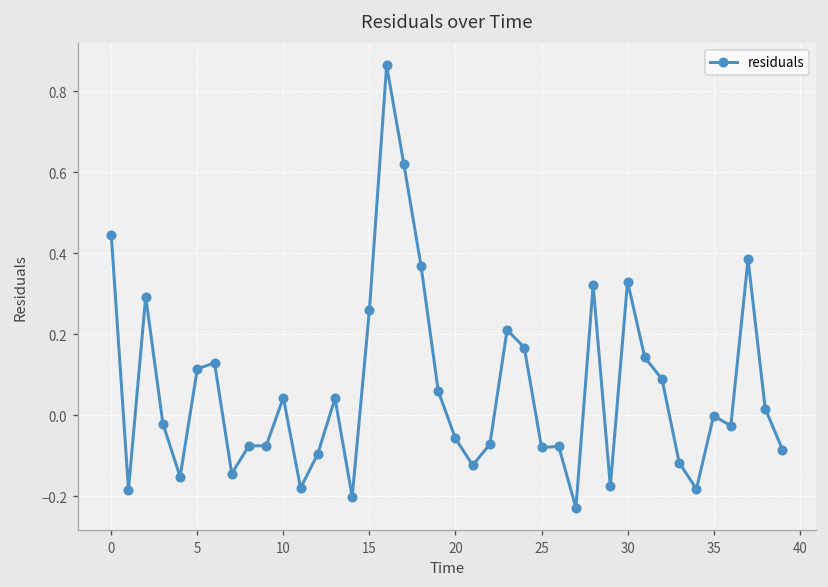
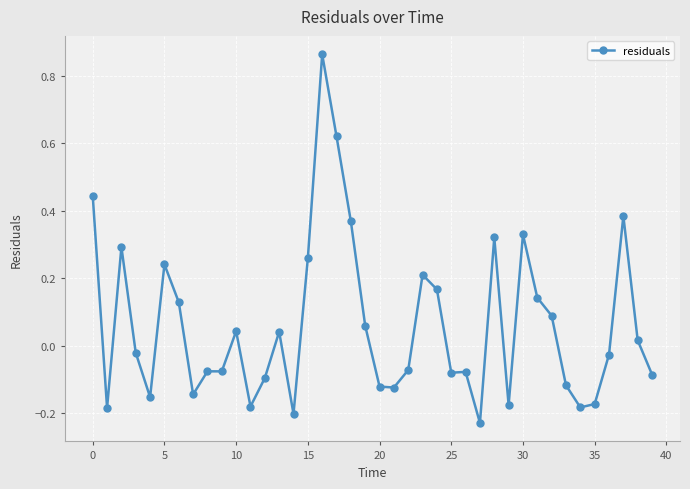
5: 0.11 -> 0.24
20: -0.06 -> -0.12
35: 0.00 -> -0.17
